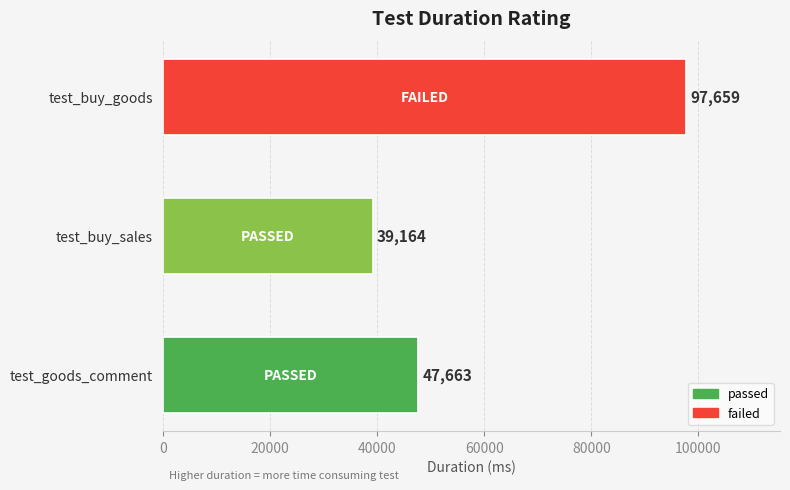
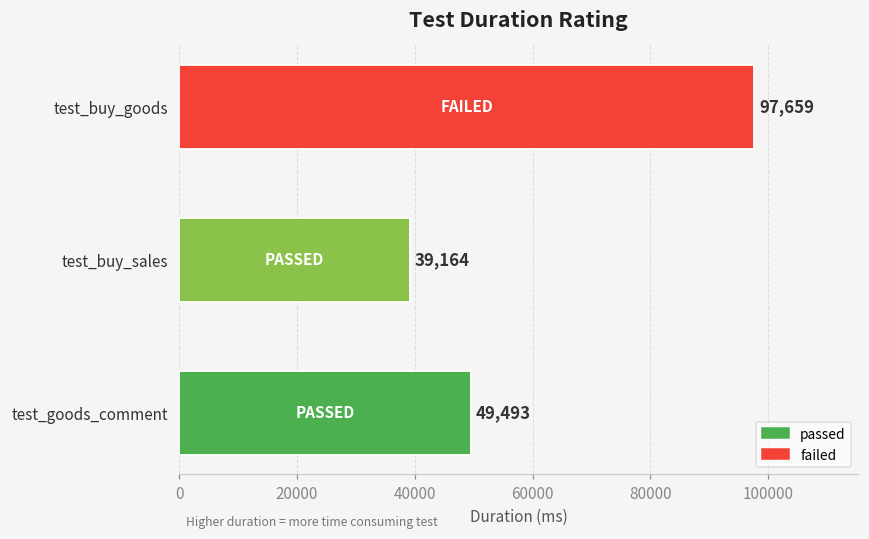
test_goods_comment: 47,663 -> 49,493
